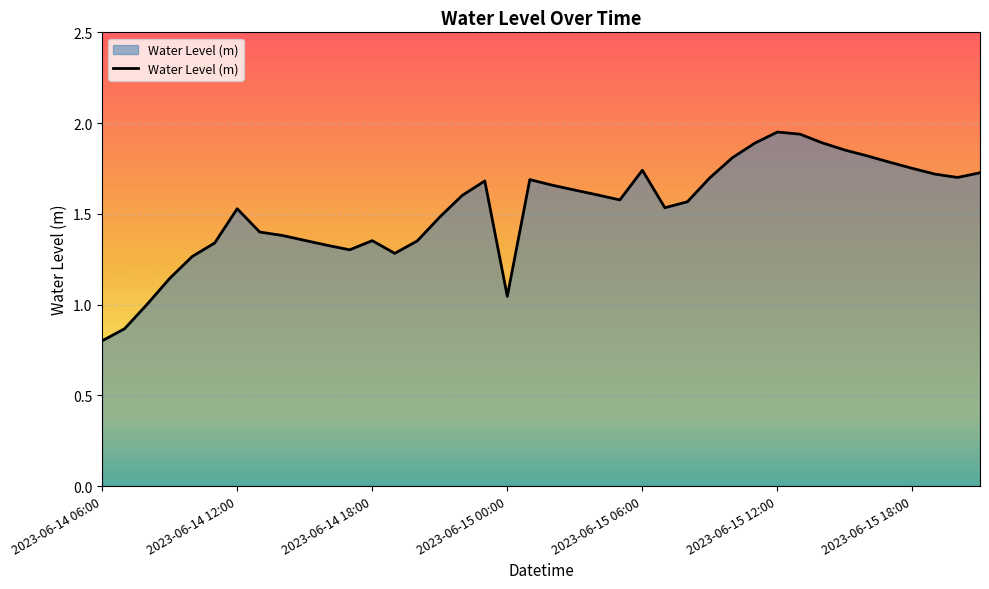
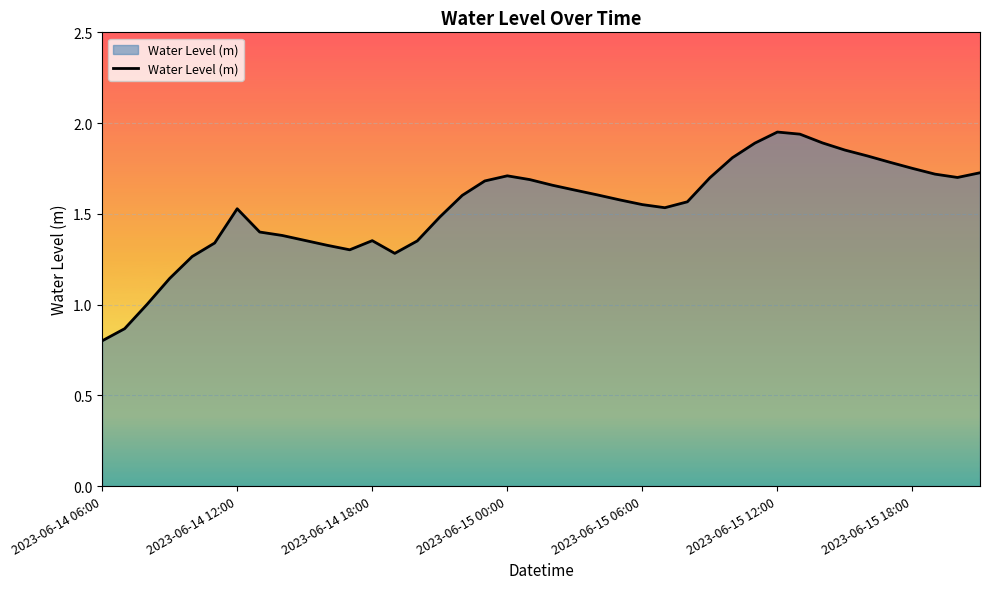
2023-06-15 00:00: 1.05 -> 1.71
2023-06-15 06:00: 1.74 -> 1.55
